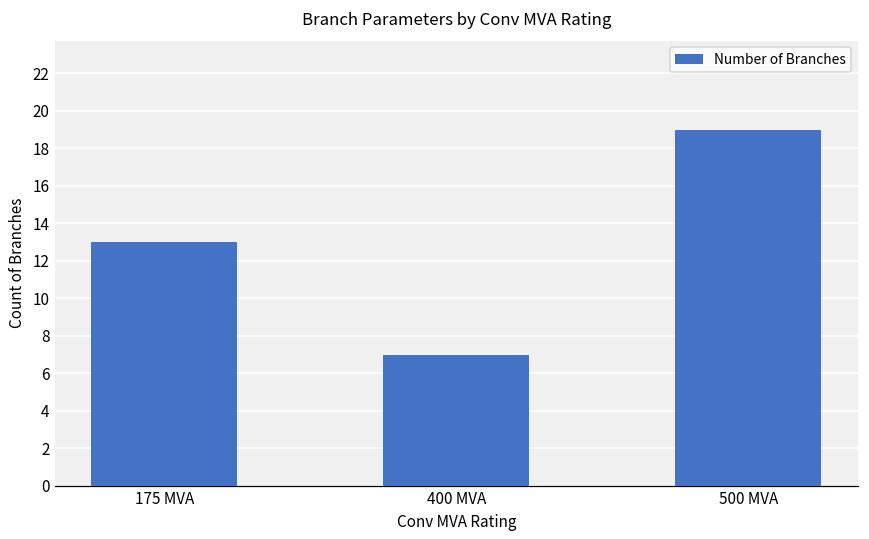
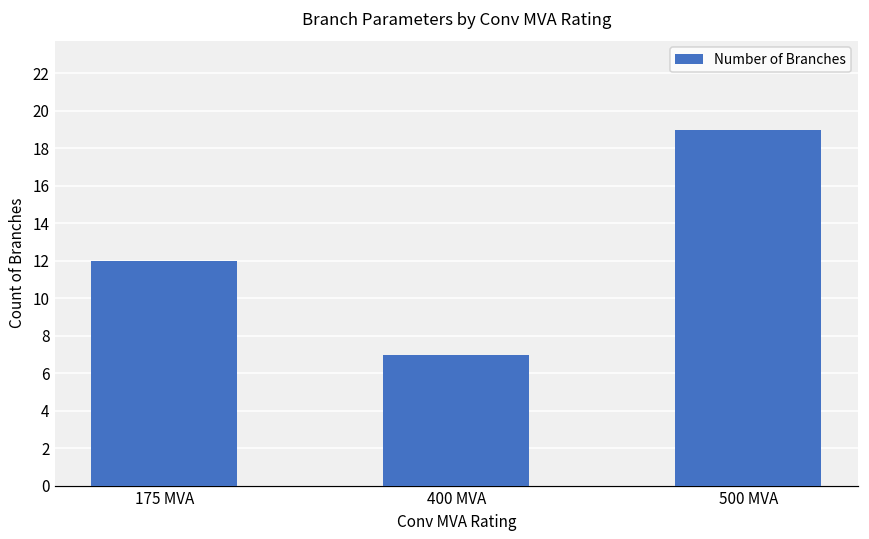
175 MVA: 13 -> 12
